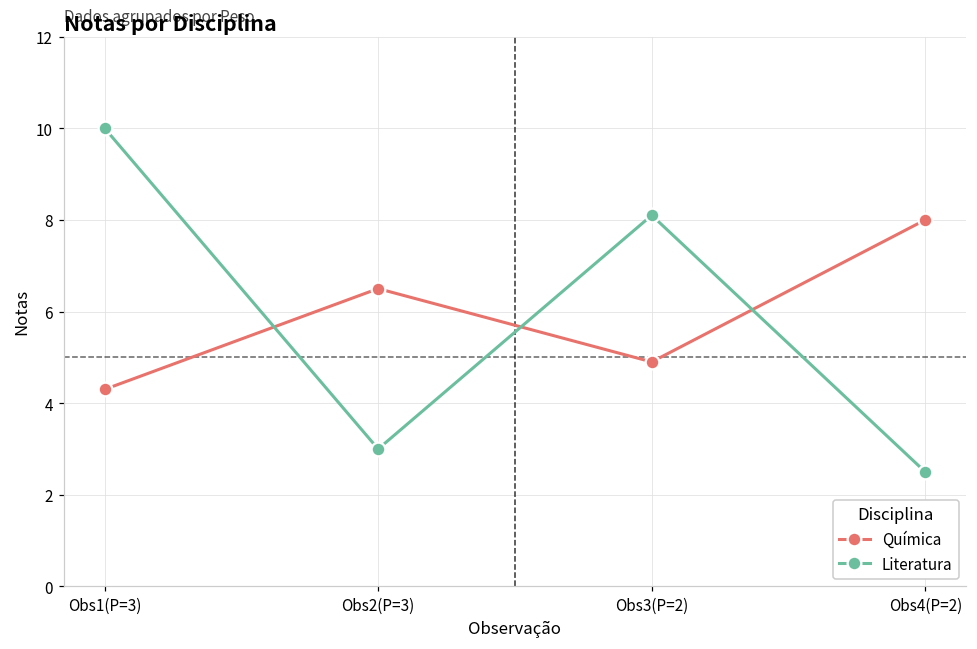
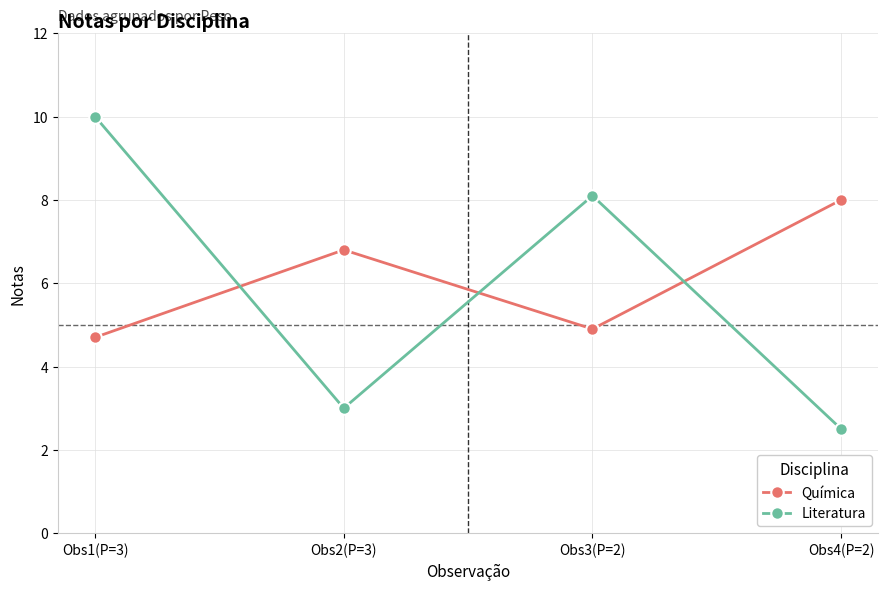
Química, Obs1(P=3): 4.3 -> 4.7
Química, Obs2(P=3): 6.5 -> 6.8
